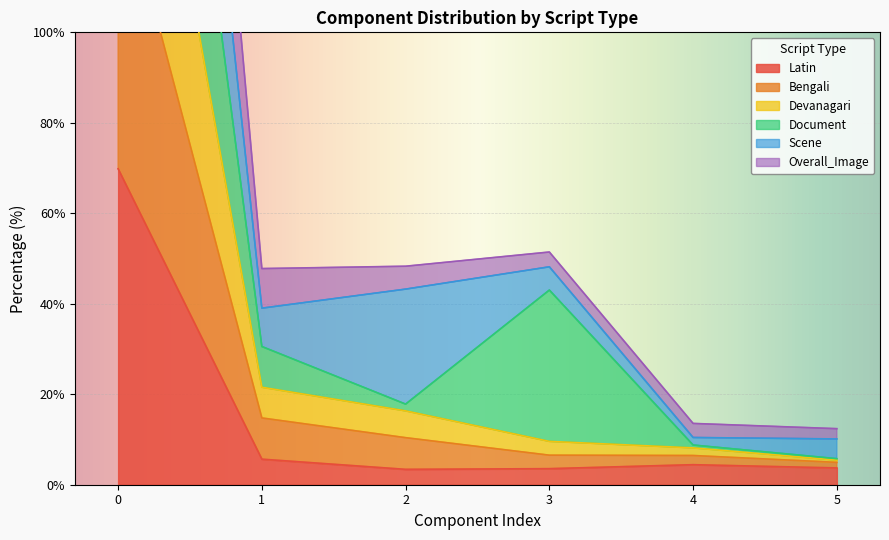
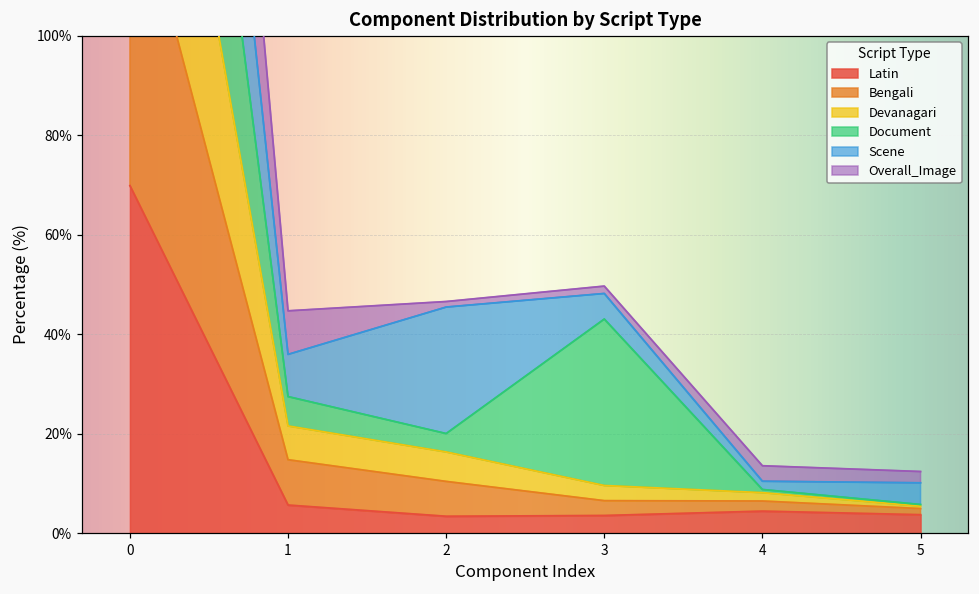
Document, 1: 9% -> 6%
Document, 2: 2% -> 4%
Overall_Image, 2: 5% -> 1%
Overall_Image, 3: 3% -> 1%
